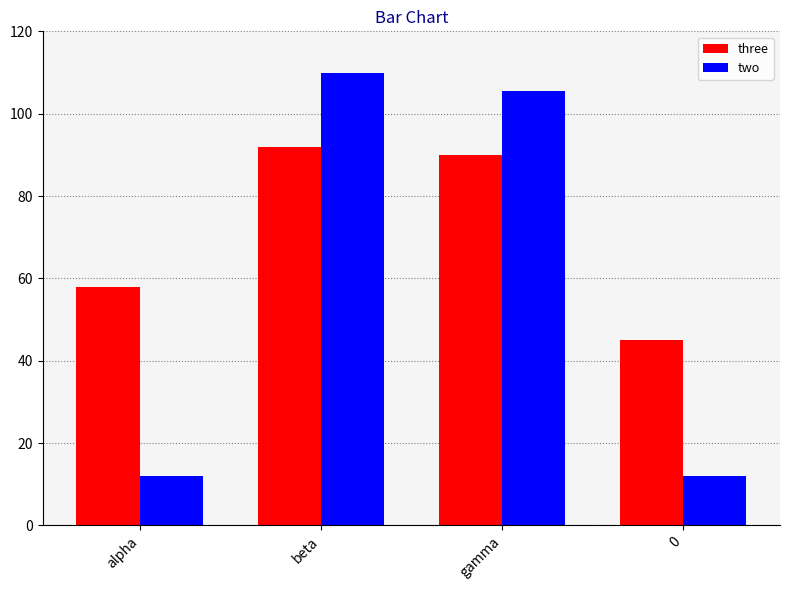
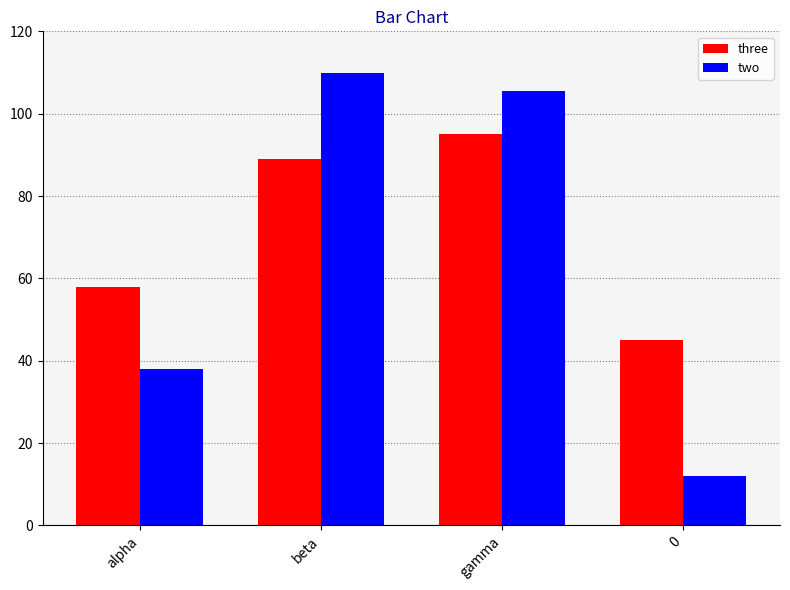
two, alpha: 12 -> 38
three, beta: 92 -> 89
three, gamma: 90 -> 95
